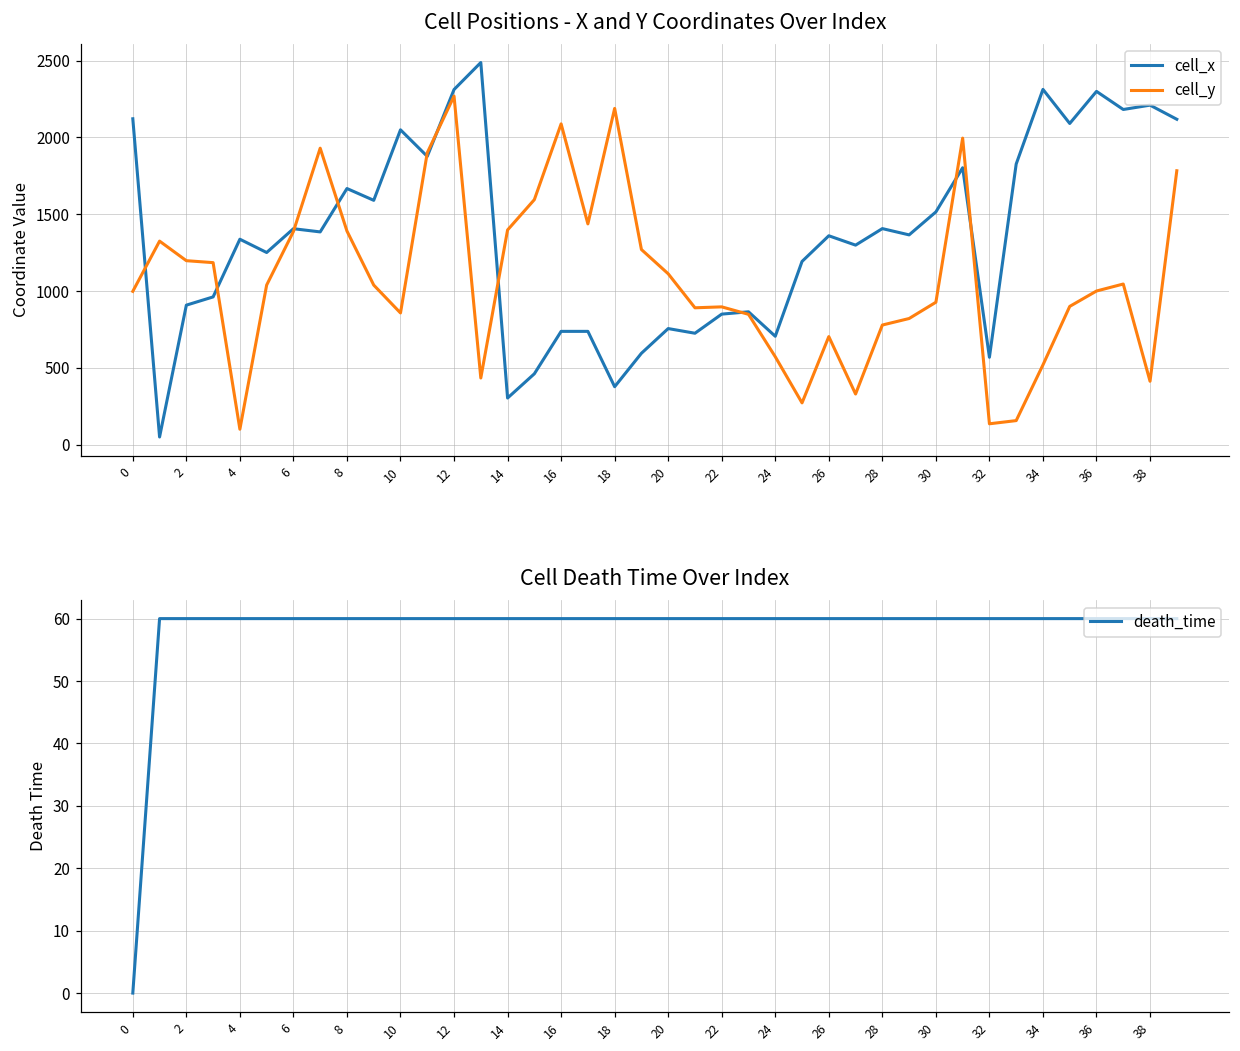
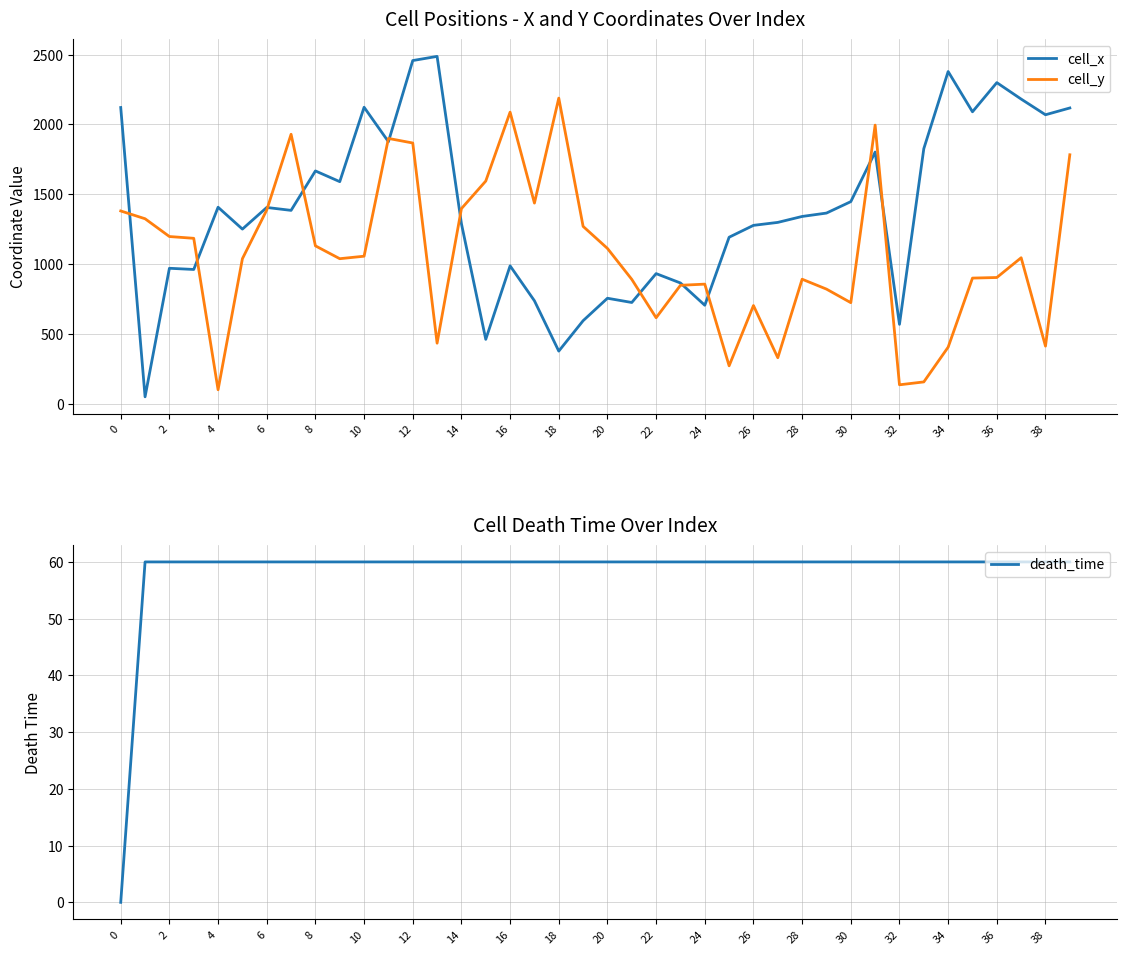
Cell Positions - X and Y Coordinates Over Index, cell_y, 0: 1000 -> 1380
Cell Positions - X and Y Coordinates Over Index, cell_x, 2: 910 -> 970
Cell Positions - X and Y Coordinates Over Index, cell_x, 4: 1340 -> 1410
Cell Positions - X and Y Coordinates Over Index, cell_y, 8: 1390 -> 1130
Cell Positions - X and Y Coordinates Over Index, cell_x, 10: 2050 -> 2120
Cell Positions - X and Y Coordinates Over Index, cell_y, 10: 860 -> 1060
Cell Positions - X and Y Coordinates Over Index, cell_x, 12: 2310 -> 2460
Cell Positions - X and Y Coordinates Over Index, cell_y, 12: 2270 -> 1870
Cell Positions - X and Y Coordinates Over Index, cell_x, 14: 300 -> 1290
Cell Positions - X and Y Coordinates Over Index, cell_x, 16: 740 -> 990
Cell Positions - X and Y Coordinates Over Index, cell_x, 22: 850 -> 930
Cell Positions - X and Y Coordinates Over Index, cell_y, 22: 900 -> 620
Cell Positions - X and Y Coordinates Over Index, cell_y, 24: 570 -> 860
Cell Positions - X and Y Coordinates Over Index, cell_x, 26: 1360 -> 1280
Cell Positions - X and Y Coordinates Over Index, cell_x, 28: 1410 -> 1340
Cell Positions - X and Y Coordinates Over Index, cell_y, 28: 780 -> 890
Cell Positions - X and Y Coordinates Over Index, cell_x, 30: 1510 -> 1450
Cell Positions - X and Y Coordinates Over Index, cell_y, 30: 930 -> 720
Cell Positions - X and Y Coordinates Over Index, cell_x, 34: 2310 -> 2380
Cell Positions - X and Y Coordinates Over Index, cell_y, 34: 520 -> 410
Cell Positions - X and Y Coordinates Over Index, cell_y, 36: 1000 -> 900
Cell Positions - X and Y Coordinates Over Index, cell_x, 38: 2210 -> 2070
